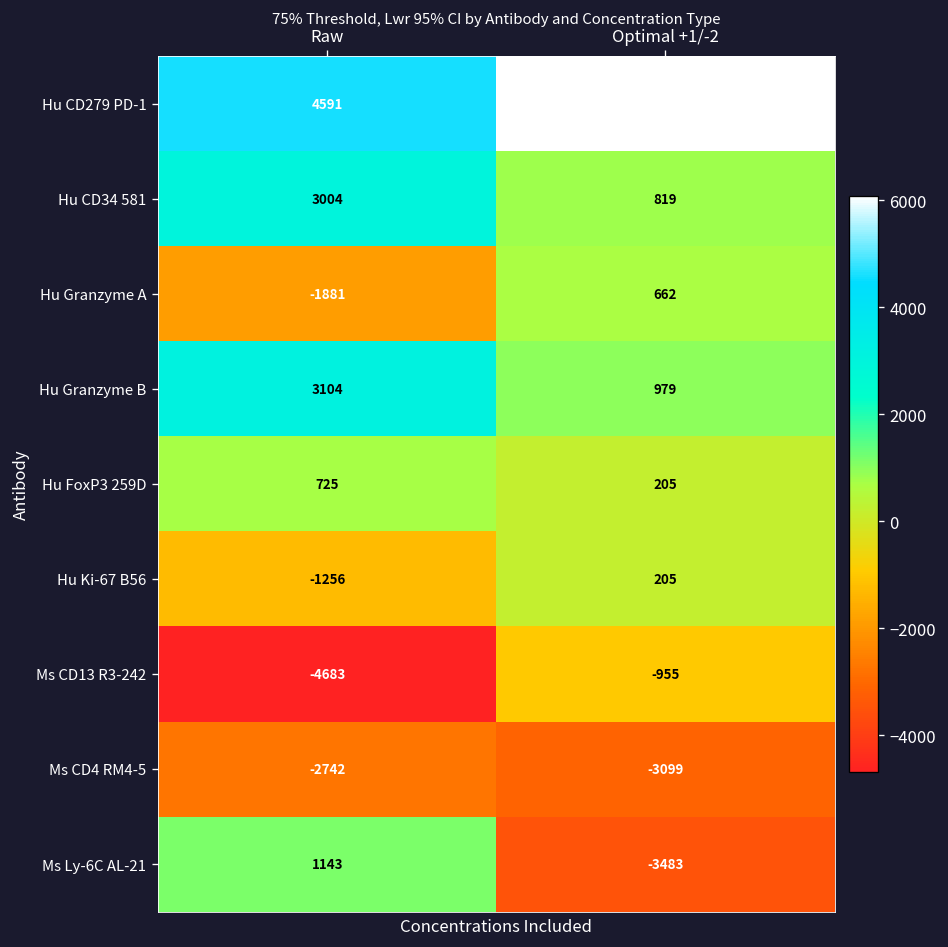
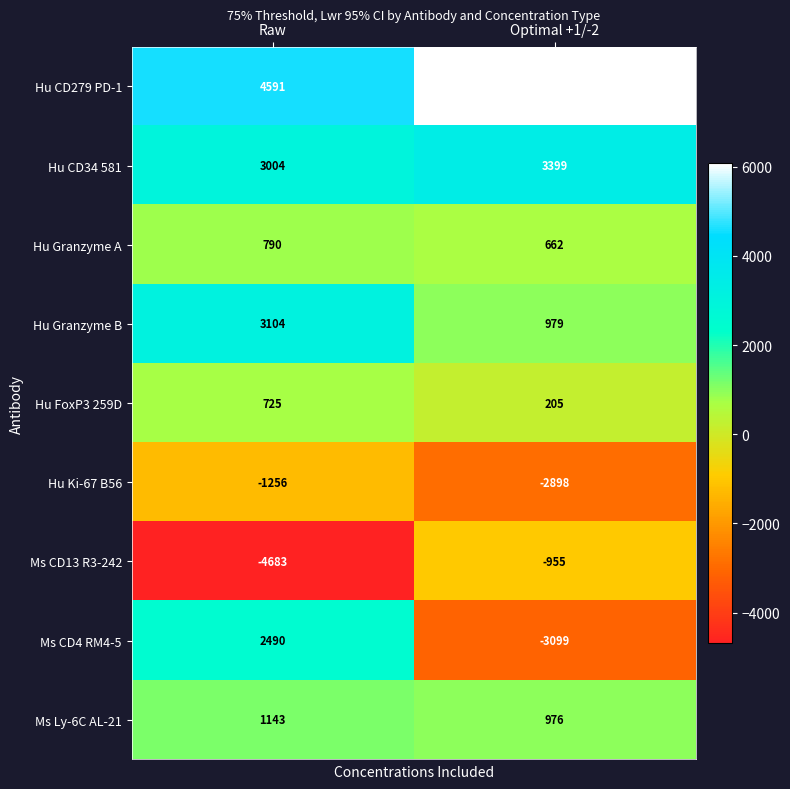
Hu CD34 581, Optimal +1/-2: 819 -> 3399
Hu Granzyme A, Raw: -1881 -> 790
Hu Ki-67 B56, Optimal +1/-2: 205 -> -2898
Ms CD4 RM4-5, Raw: -2742 -> 2490
Ms Ly-6C AL-21, Optimal +1/-2: -3483 -> 976
